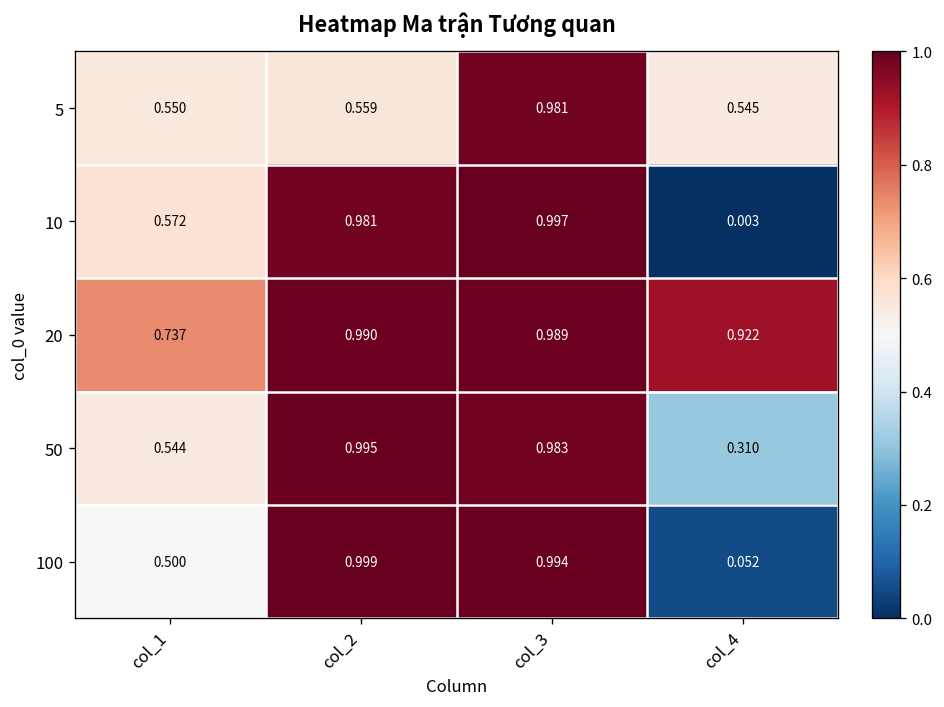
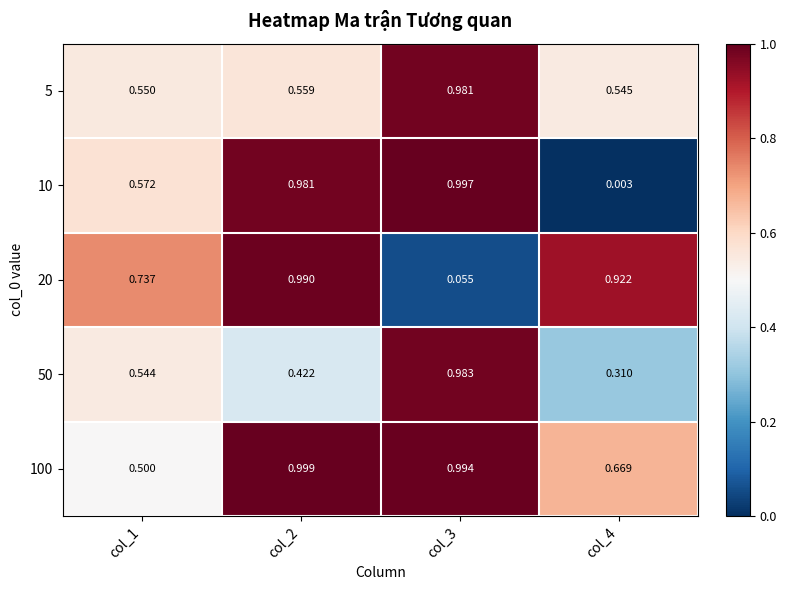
20, col_3: 0.989 -> 0.055
50, col_2: 0.995 -> 0.422
100, col_4: 0.052 -> 0.669
